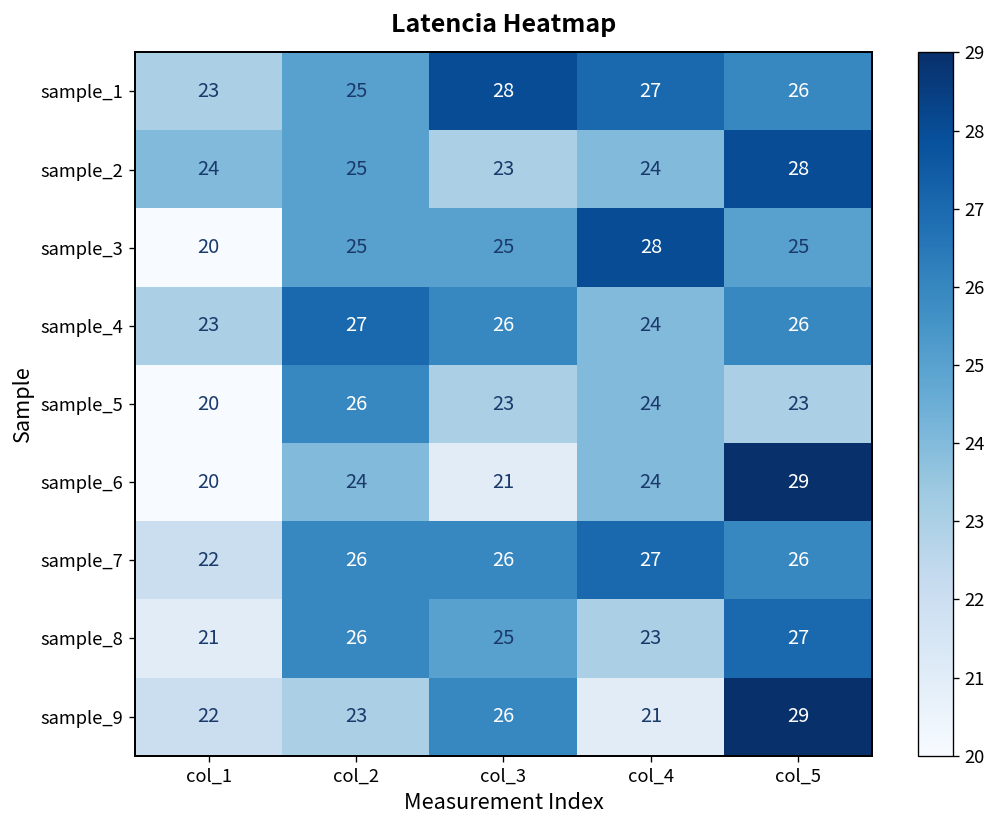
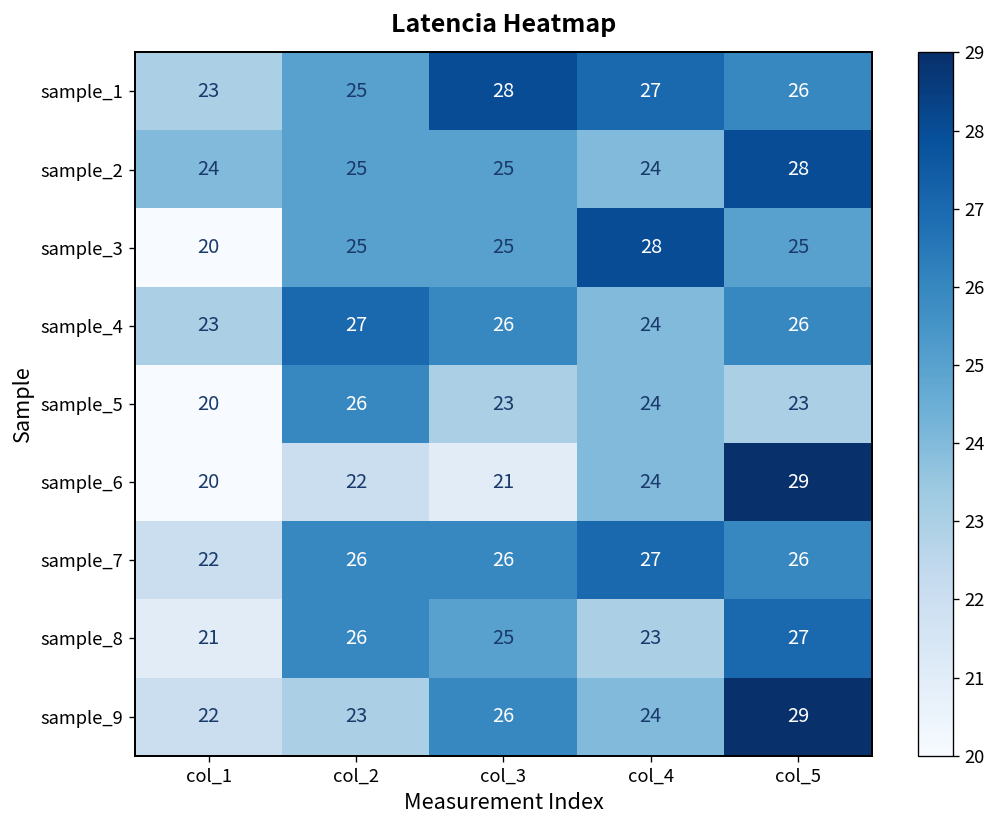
sample_2, col_3: 23 -> 25
sample_6, col_2: 24 -> 22
sample_9, col_4: 21 -> 24
